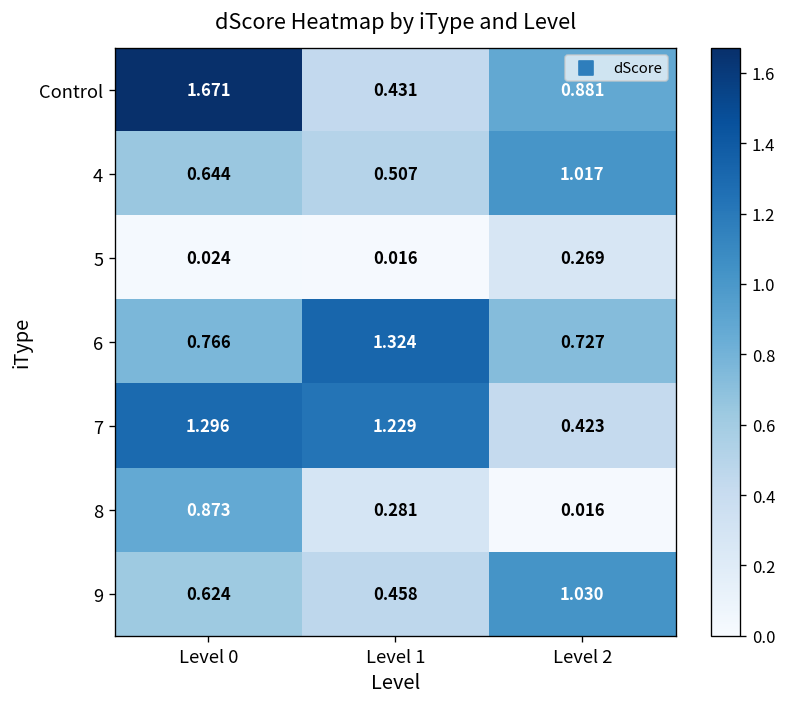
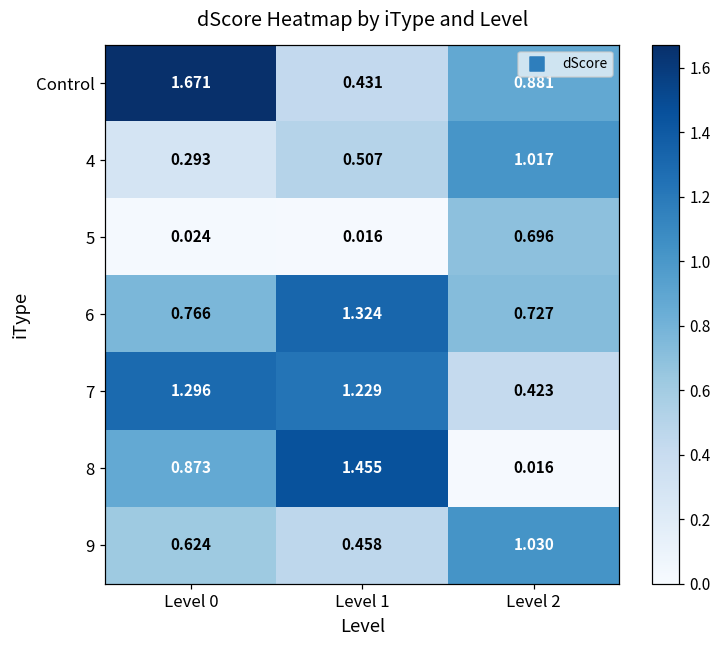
4, Level 0: 0.644 -> 0.293
5, Level 2: 0.269 -> 0.696
8, Level 1: 0.281 -> 1.455
